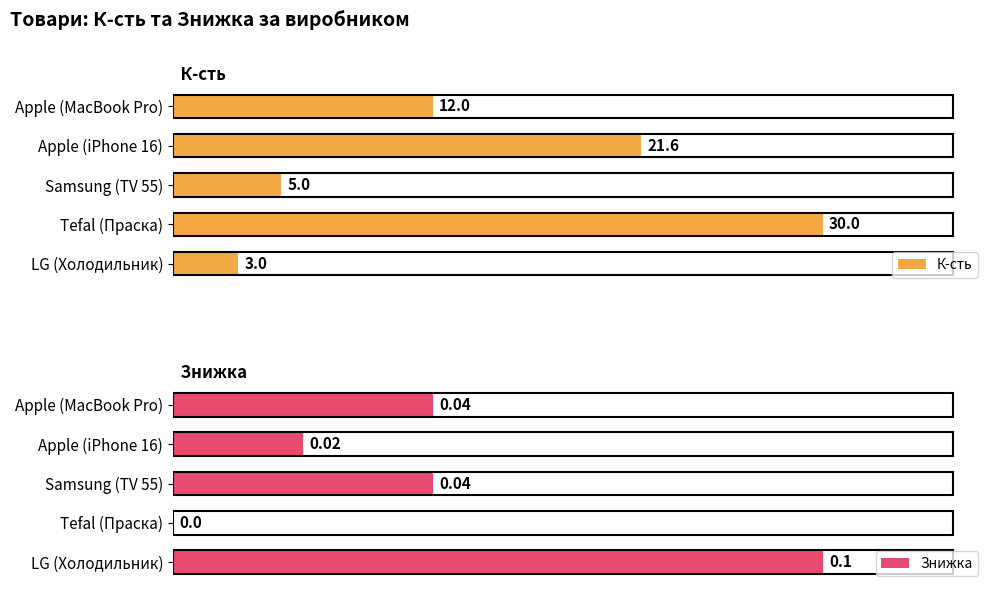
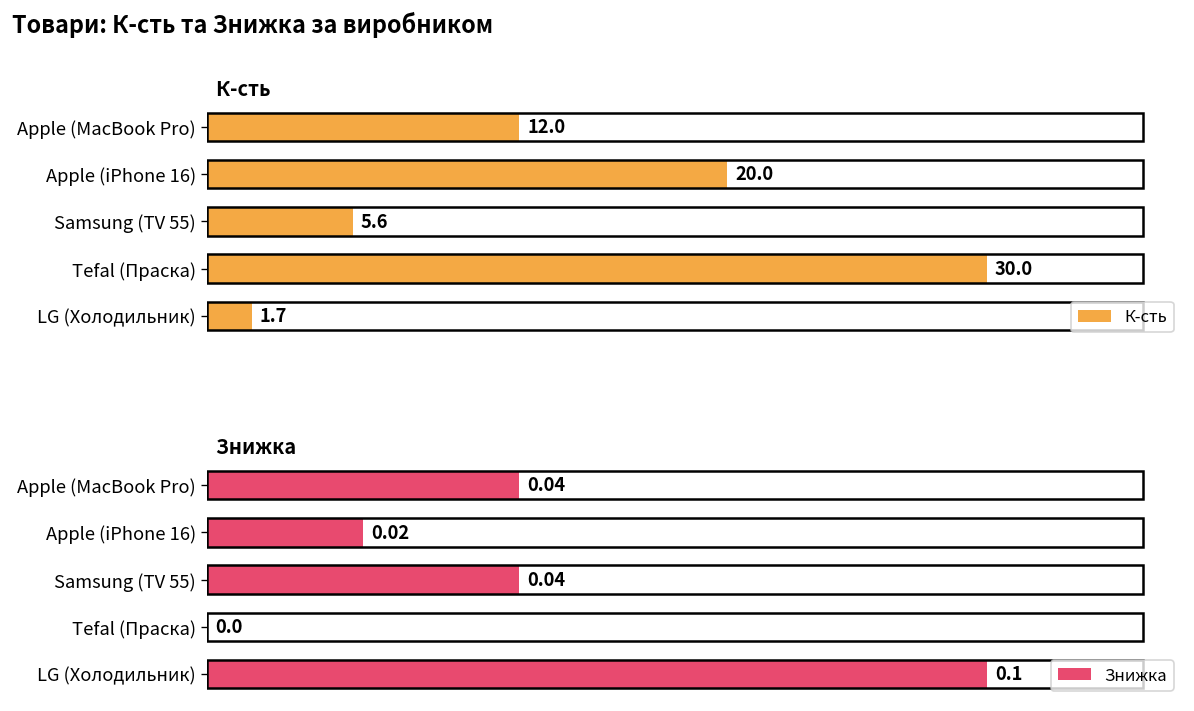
К-сть, Apple (iPhone 16): 21.6 -> 20.0
К-сть, Samsung (TV 55): 5.0 -> 5.6
К-сть, LG (Холодильник): 3.0 -> 1.7
